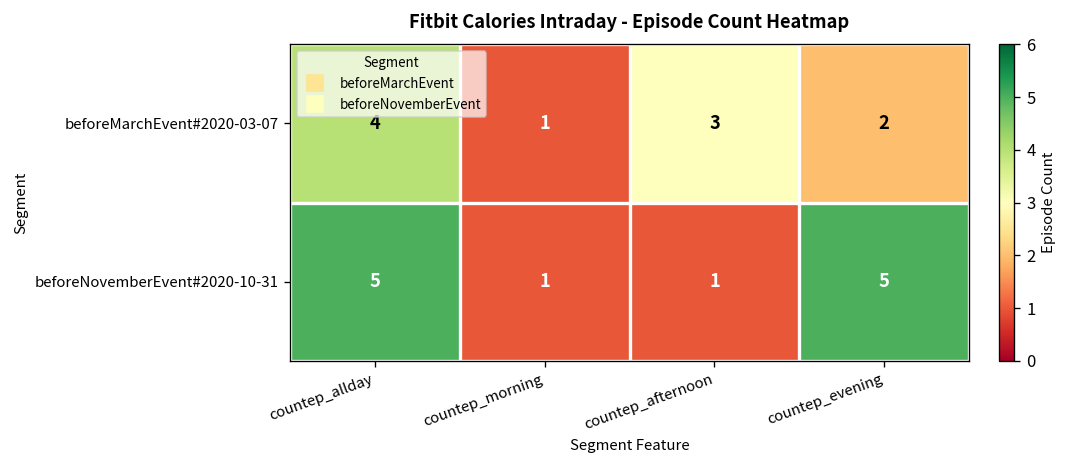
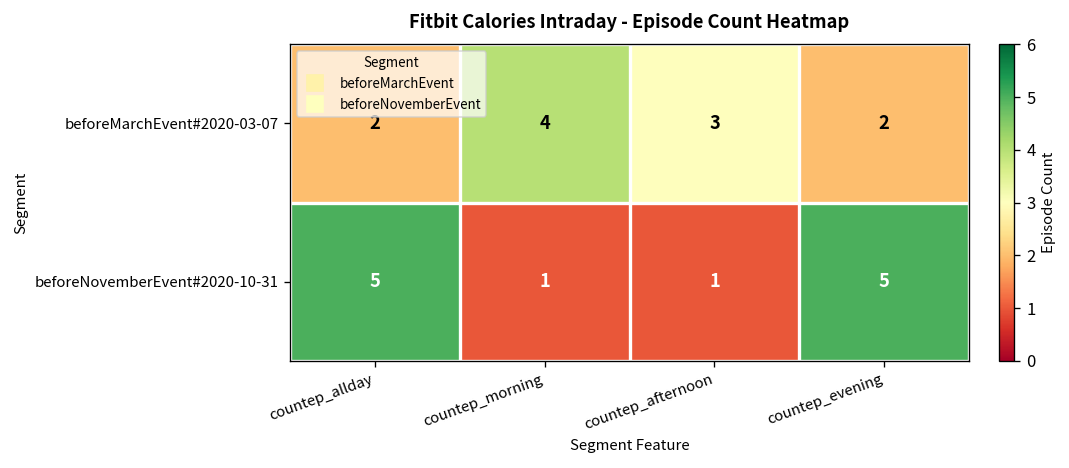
beforeMarchEvent#2020-03-07, countep_allday: 4 -> 2
beforeMarchEvent#2020-03-07, countep_morning: 1 -> 4
